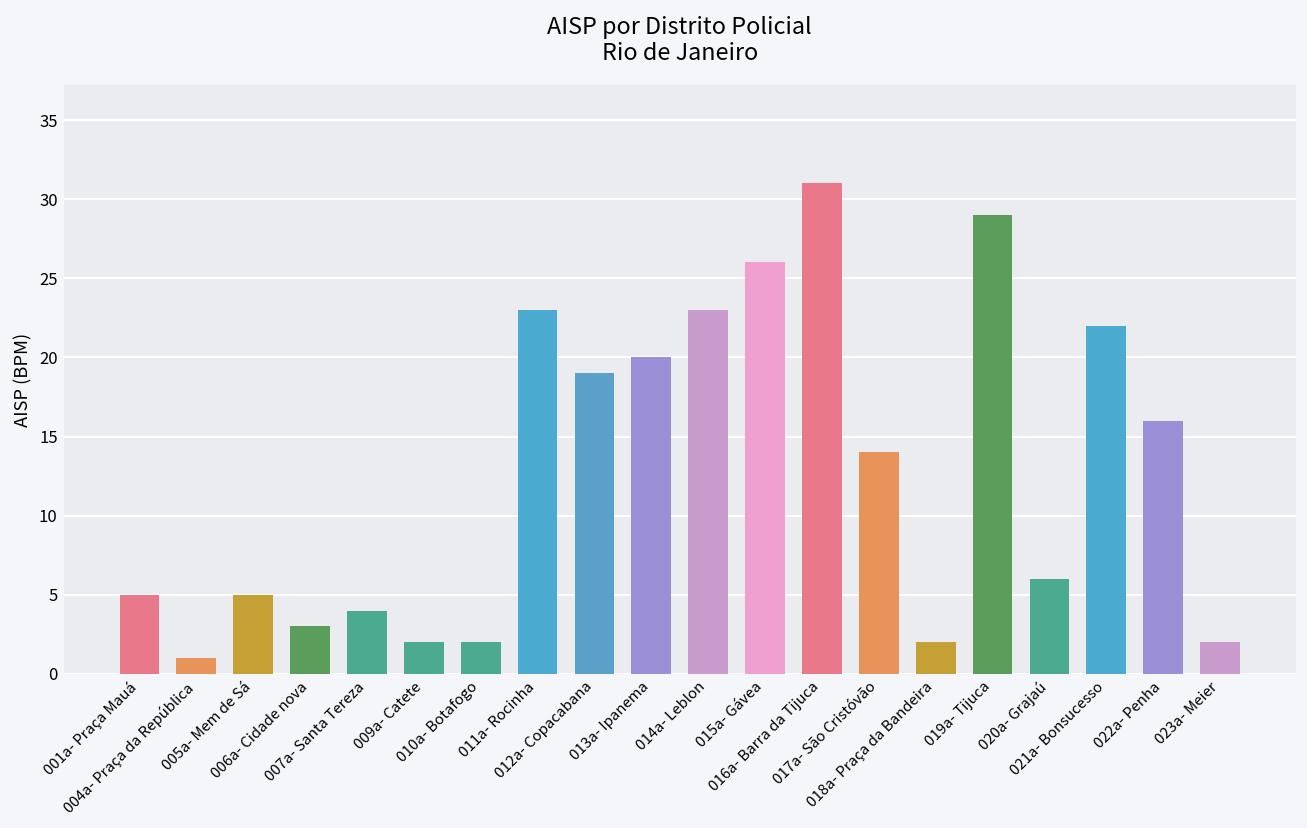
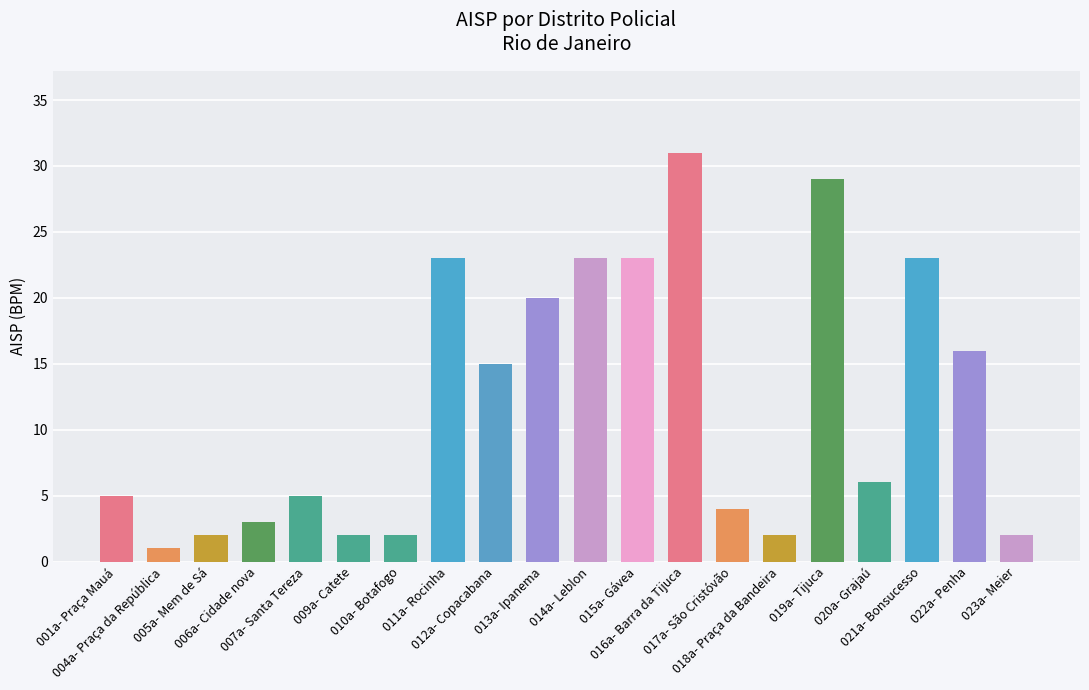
005a- Mem de Sá: 5 -> 2
007a- Santa Tereza: 4 -> 5
012a- Copacabana: 19 -> 15
015a- Gávea: 26 -> 23
017a- São Cristóvão: 14 -> 4
021a- Bonsucesso: 22 -> 23
